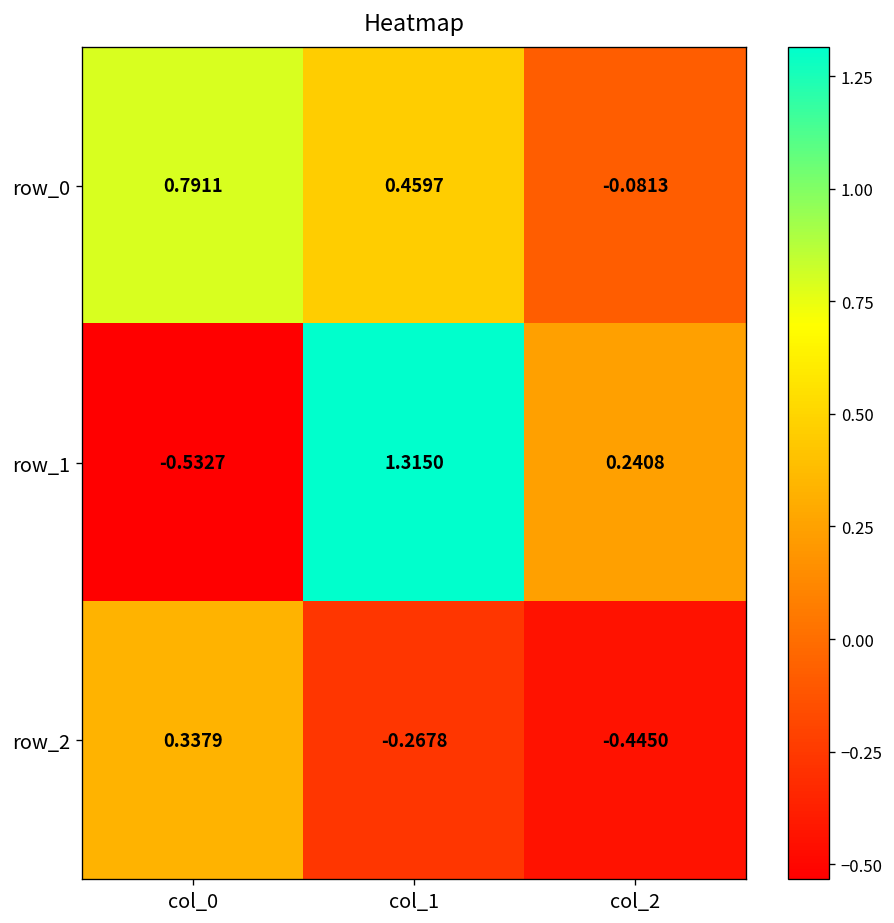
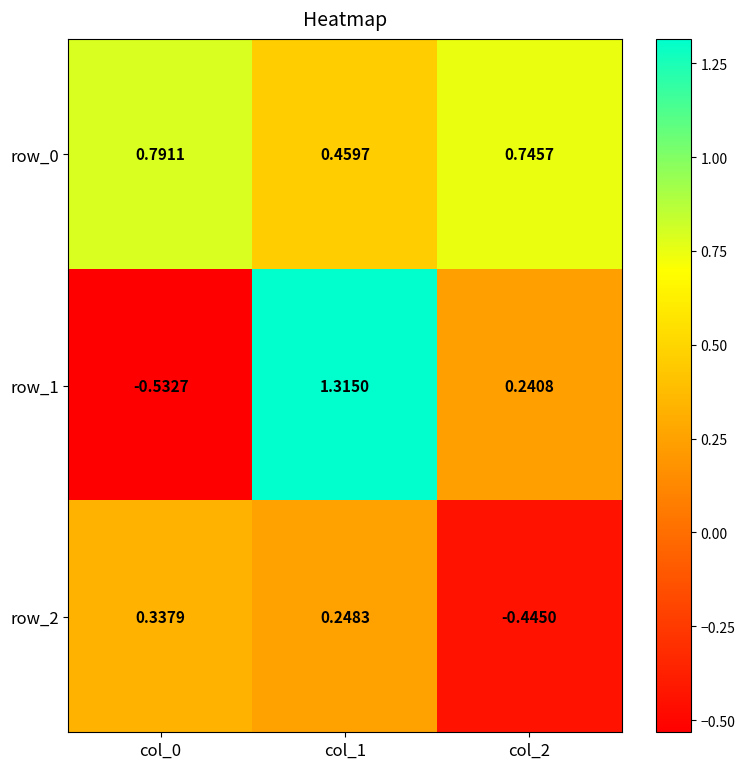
row_0, col_2: -0.0813 -> 0.7457
row_2, col_1: -0.2678 -> 0.2483
